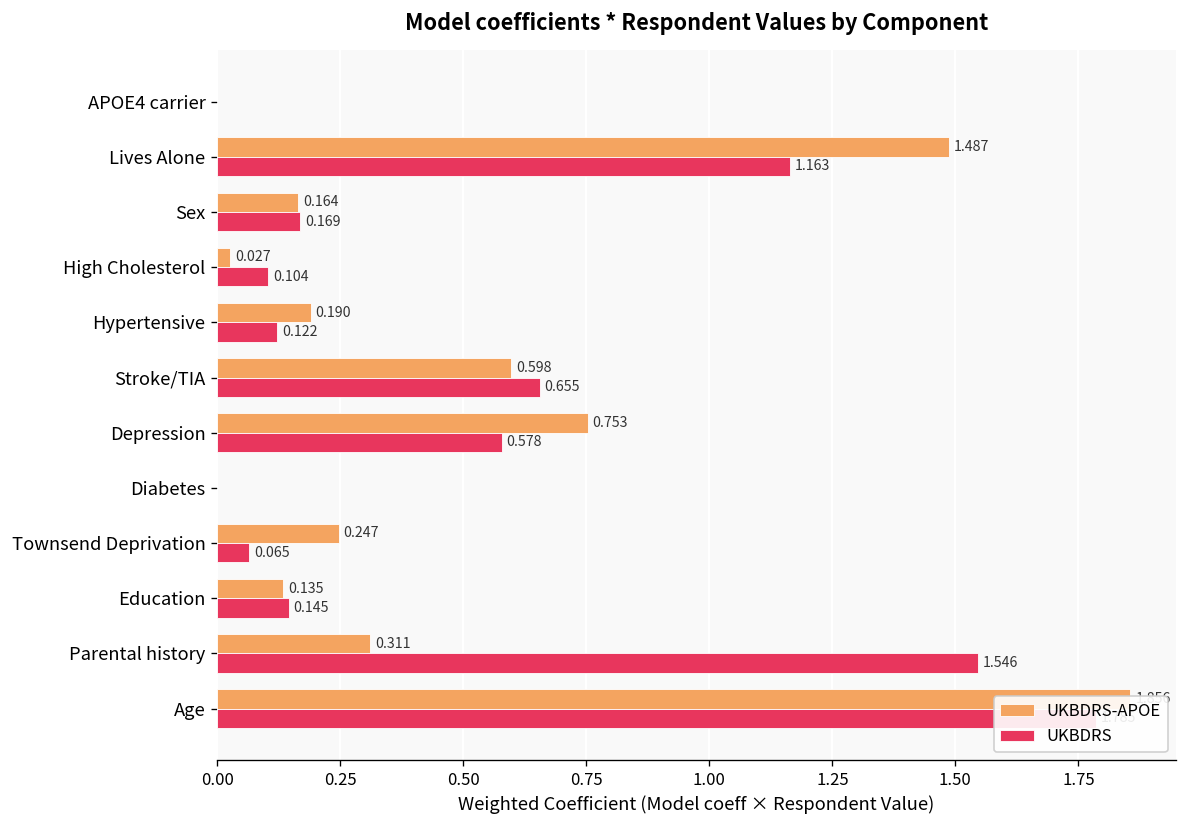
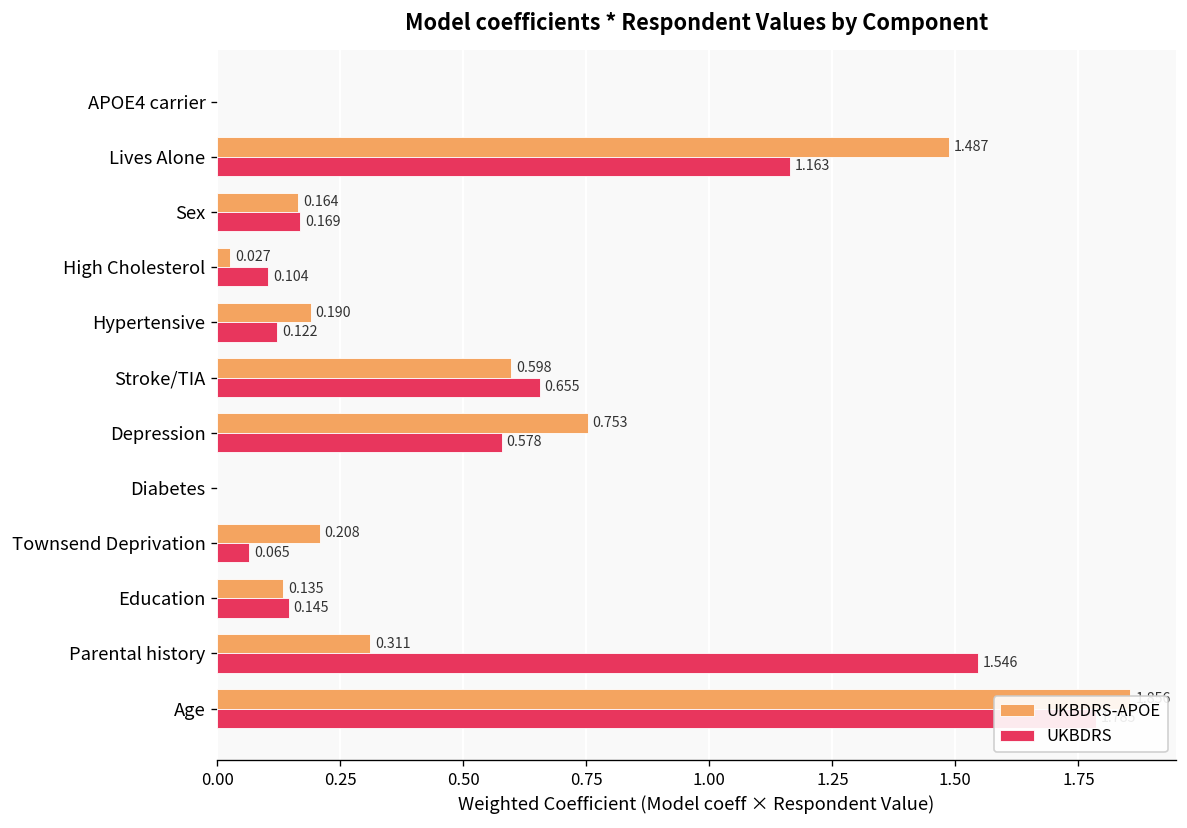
UKBDRS-APOE, Townsend Deprivation: 0.247 -> 0.208
